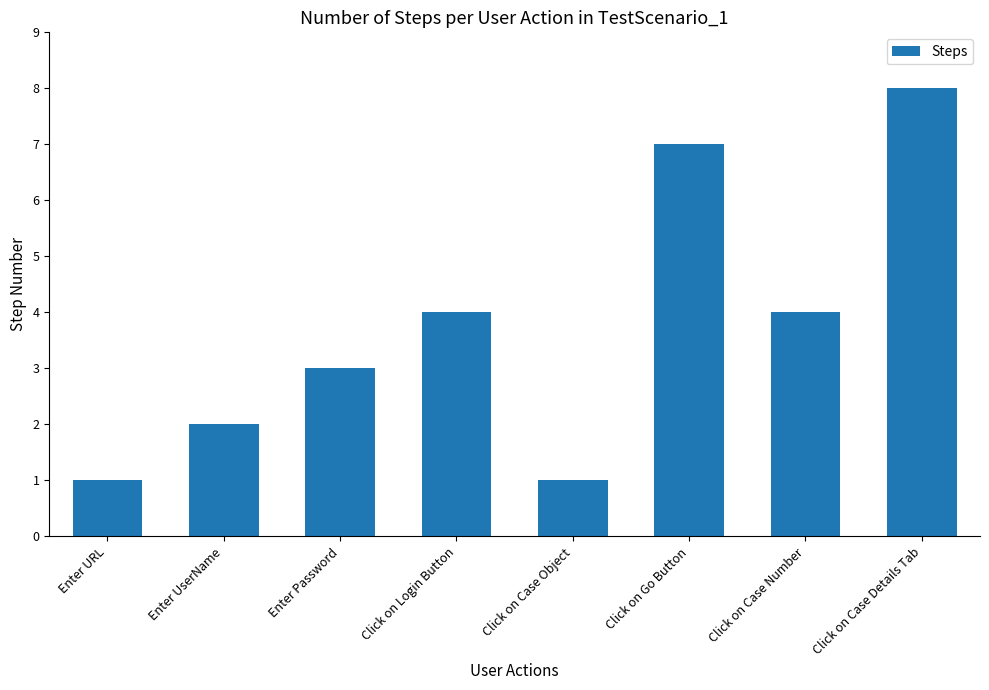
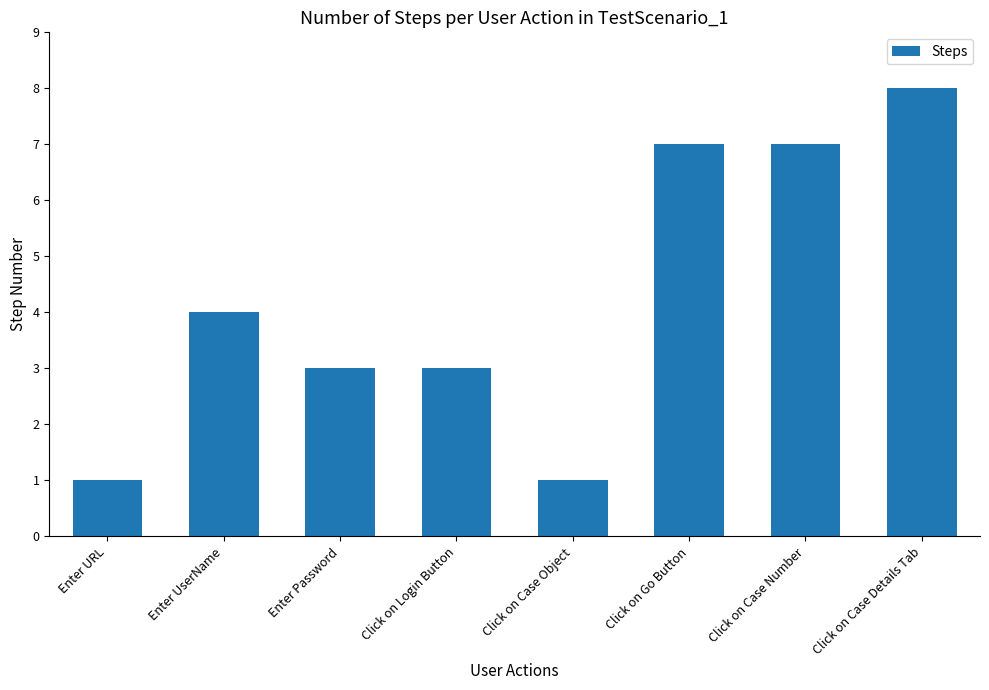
Enter UserName: 2 -> 4
Click on Login Button: 4 -> 3
Click on Case Number: 4 -> 7
